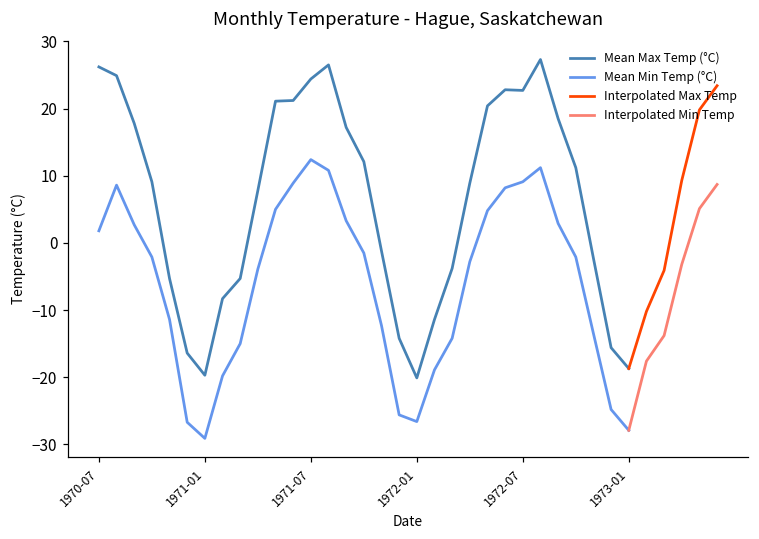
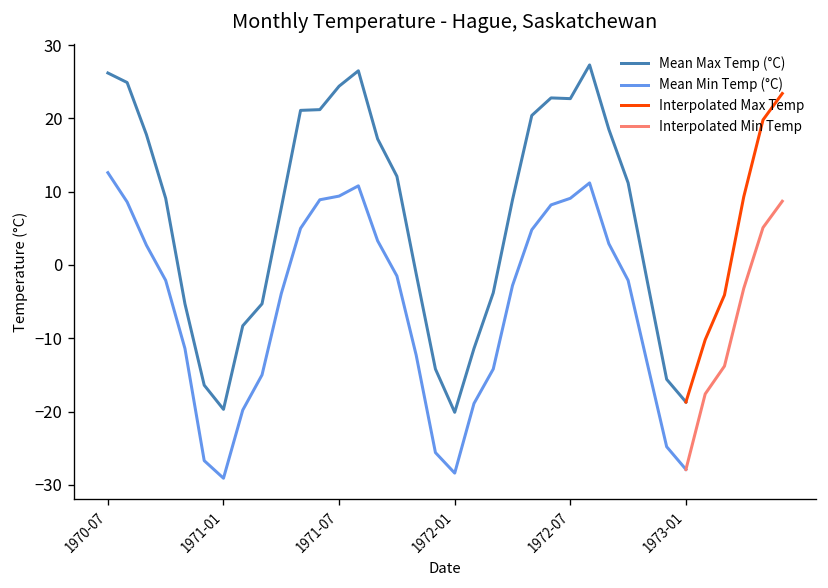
Mean Min Temp (°C), 1970-07: 2 -> 13
Mean Min Temp (°C), 1971-07: 12 -> 9
Mean Min Temp (°C), 1972-01: -27 -> -28
